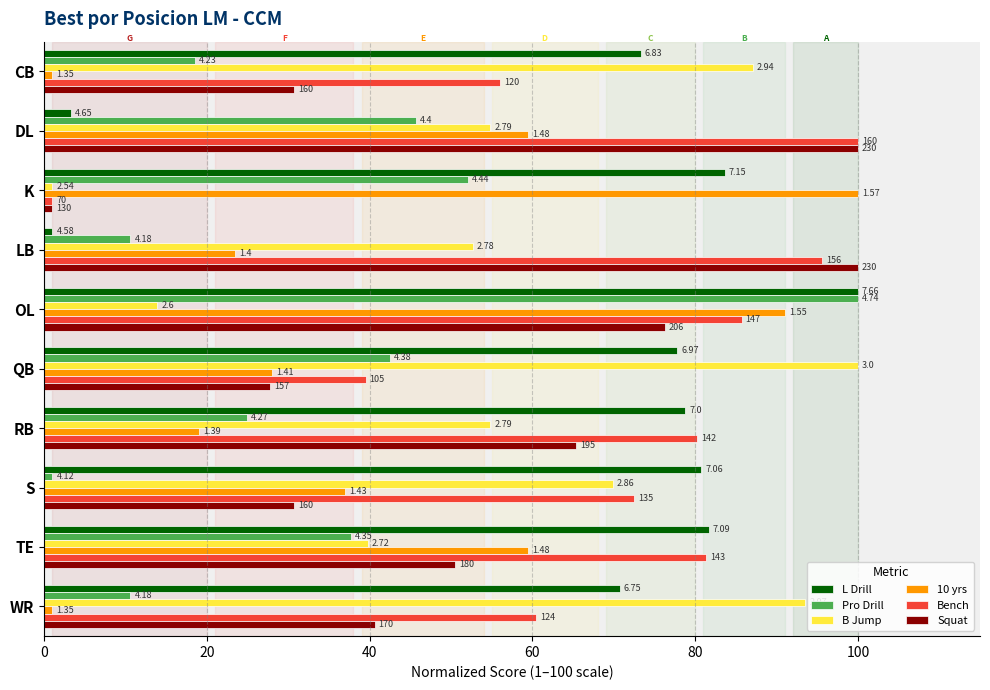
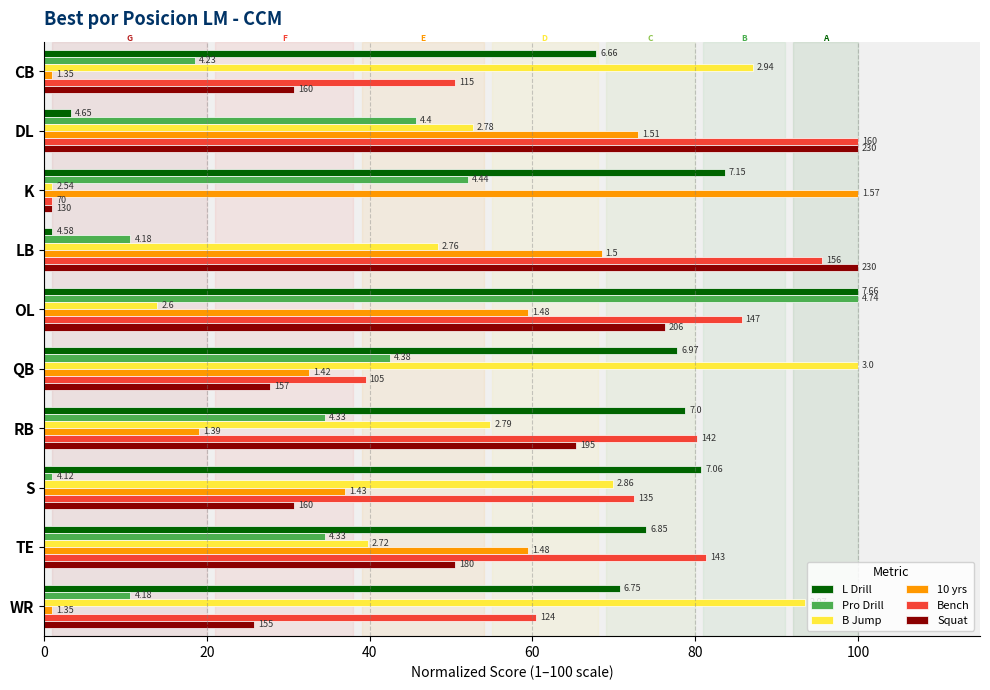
L Drill, CB: 6.83 -> 6.66
Bench, CB: 120 -> 115
B Jump, DL: 2.79 -> 2.78
10 yrs, DL: 1.48 -> 1.51
B Jump, LB: 2.78 -> 2.76
10 yrs, LB: 1.4 -> 1.5
10 yrs, OL: 1.55 -> 1.48
10 yrs, QB: 1.41 -> 1.42
Pro Drill, RB: 4.27 -> 4.33
L Drill, TE: 7.09 -> 6.85
Pro Drill, TE: 4.35 -> 4.33
Squat, WR: 170 -> 155
